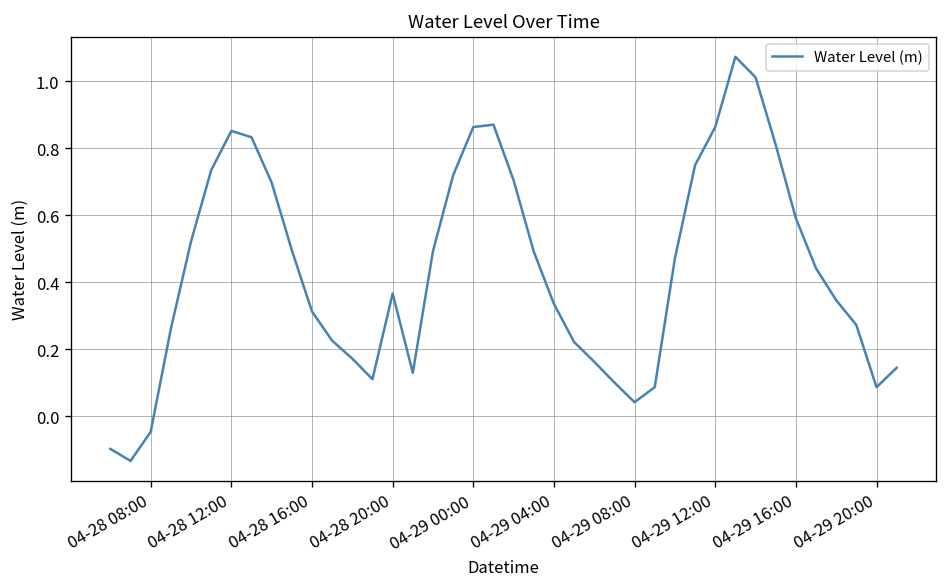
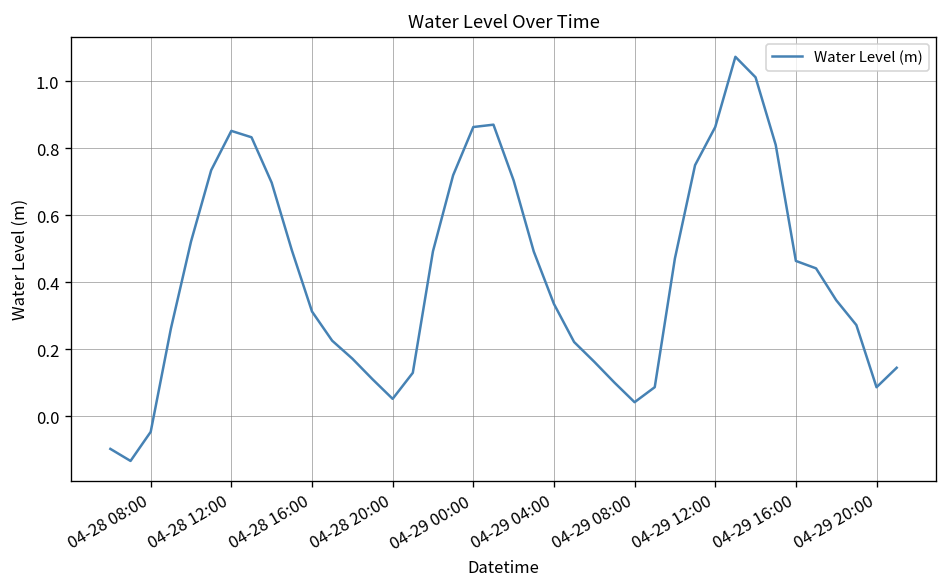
04-28 20:00: 0.37 -> 0.05
04-29 16:00: 0.59 -> 0.46
